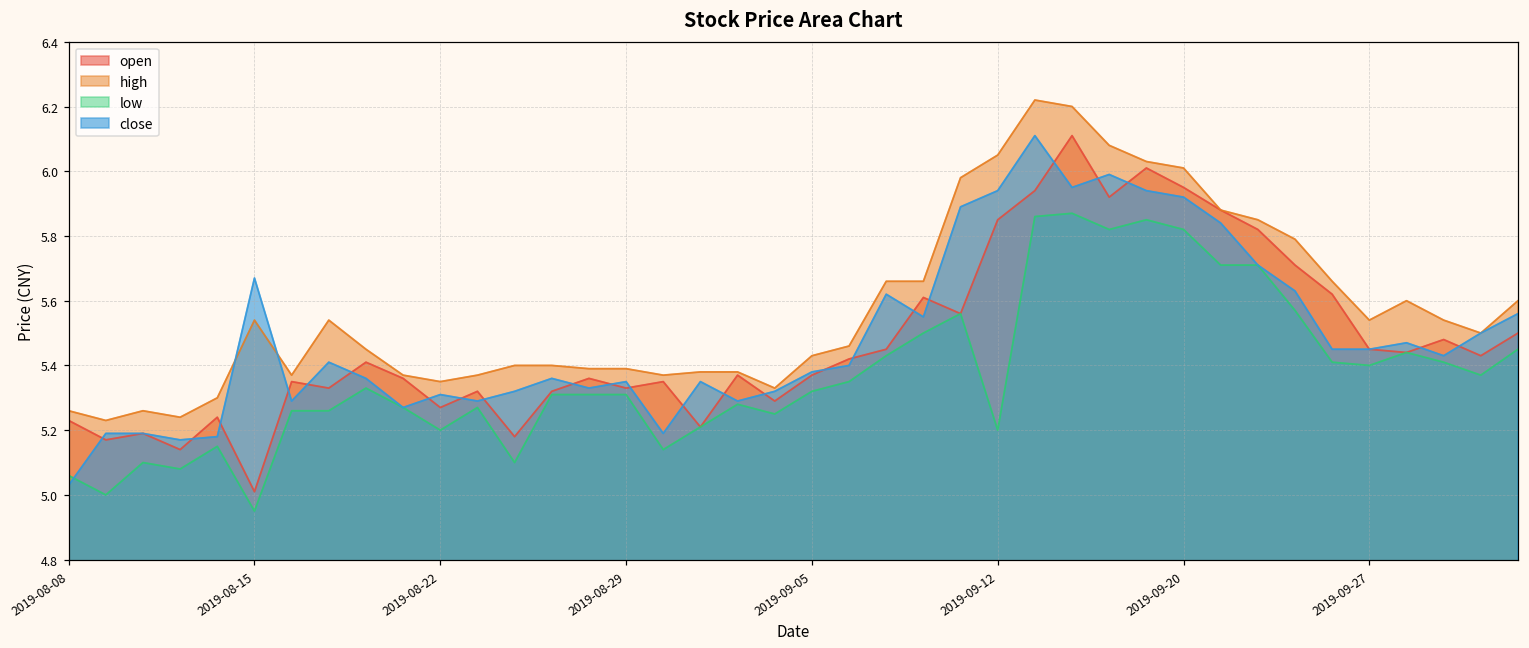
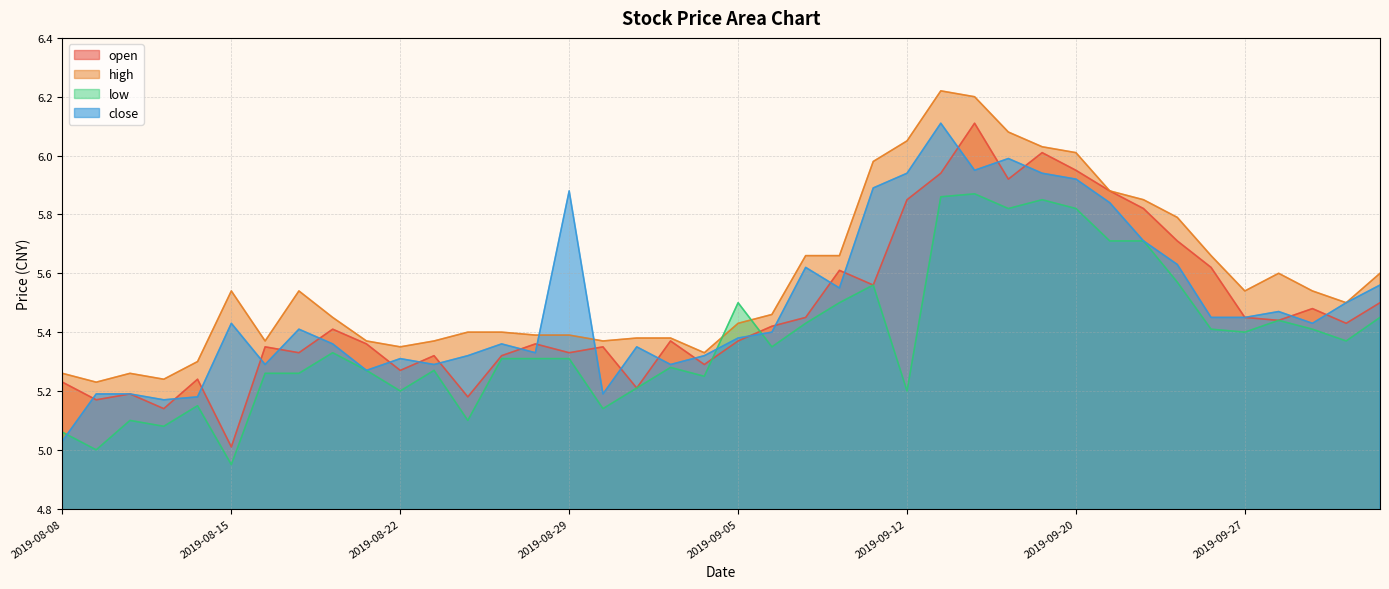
close, 2019-08-15: 5.67 -> 5.43
close, 2019-08-29: 5.35 -> 5.88
low, 2019-09-05: 5.32 -> 5.50
